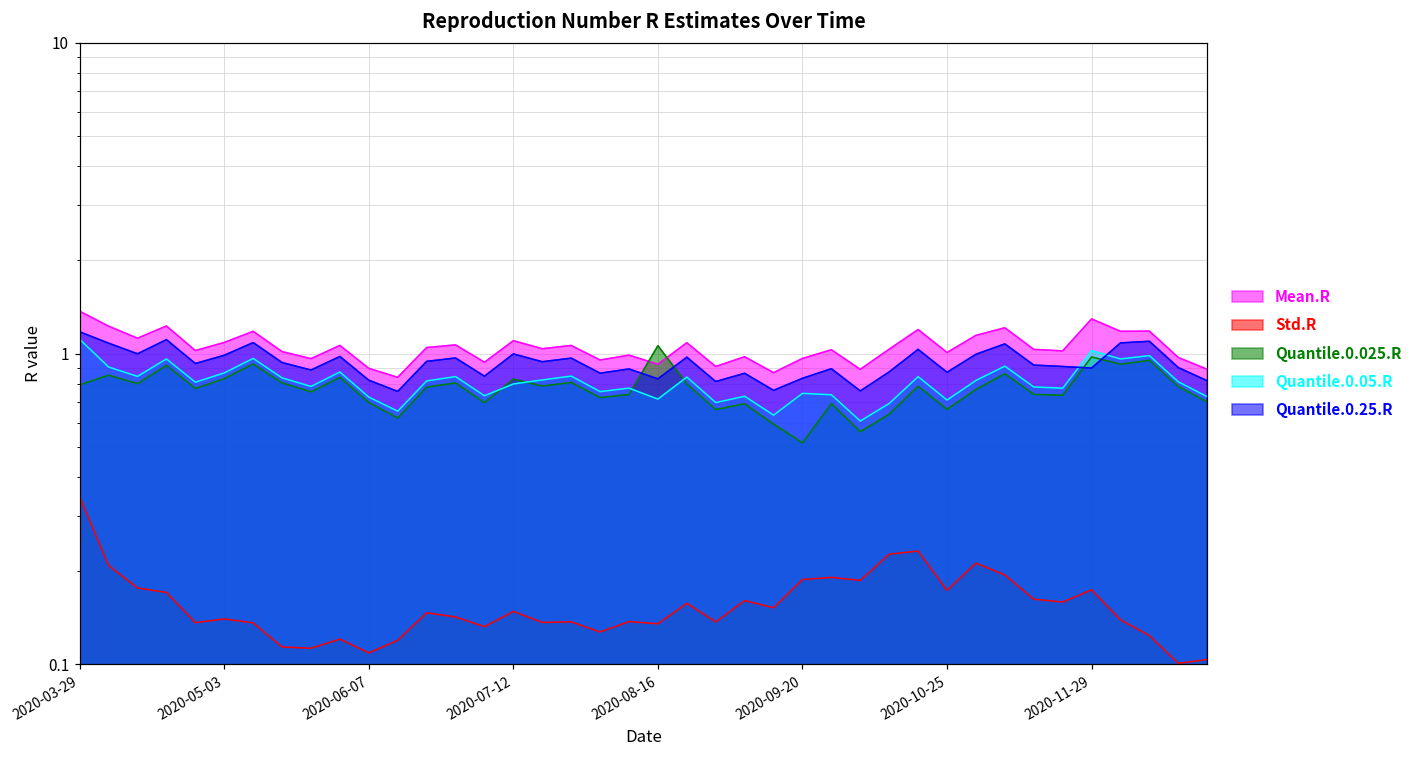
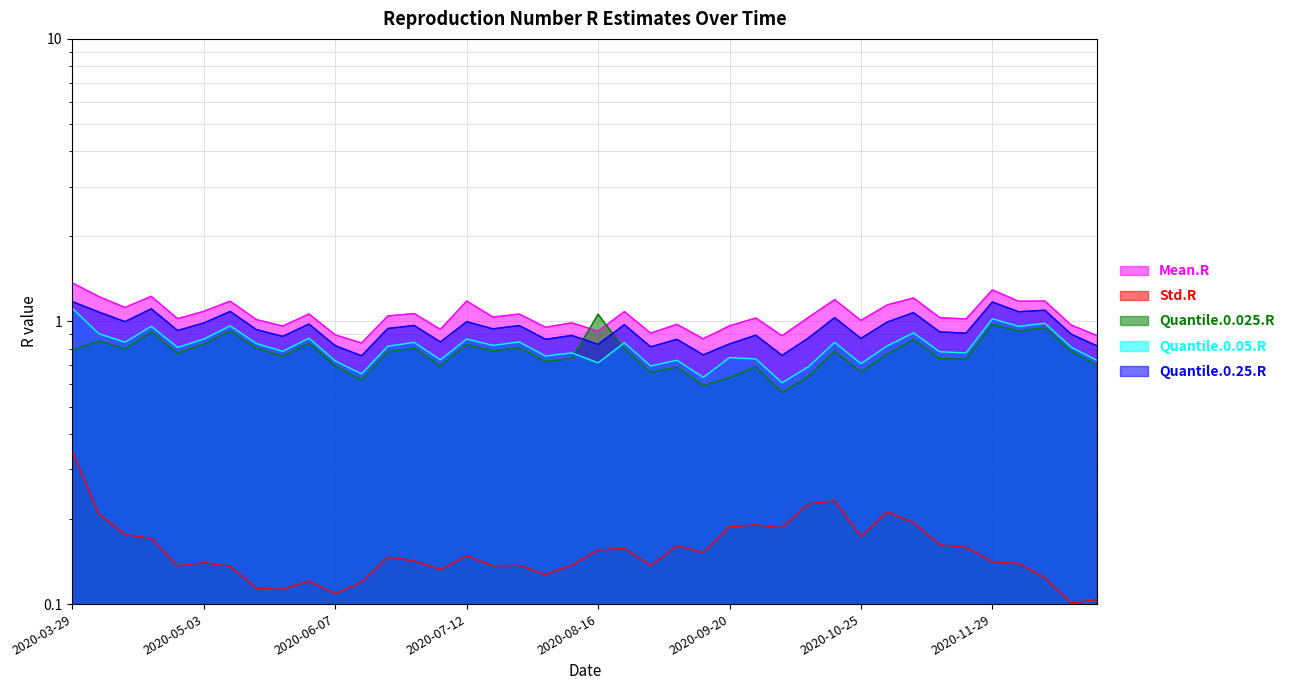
Mean.R, 2020-07-12: 1.10 -> 1.18
Quantile.0.05.R, 2020-07-12: 0.80 -> 0.87
Std.R, 2020-08-16: 0.14 -> 0.16
Quantile.0.025.R, 2020-09-20: 0.52 -> 0.63
Std.R, 2020-11-29: 0.17 -> 0.14
Quantile.0.25.R, 2020-11-29: 0.90 -> 1.17
